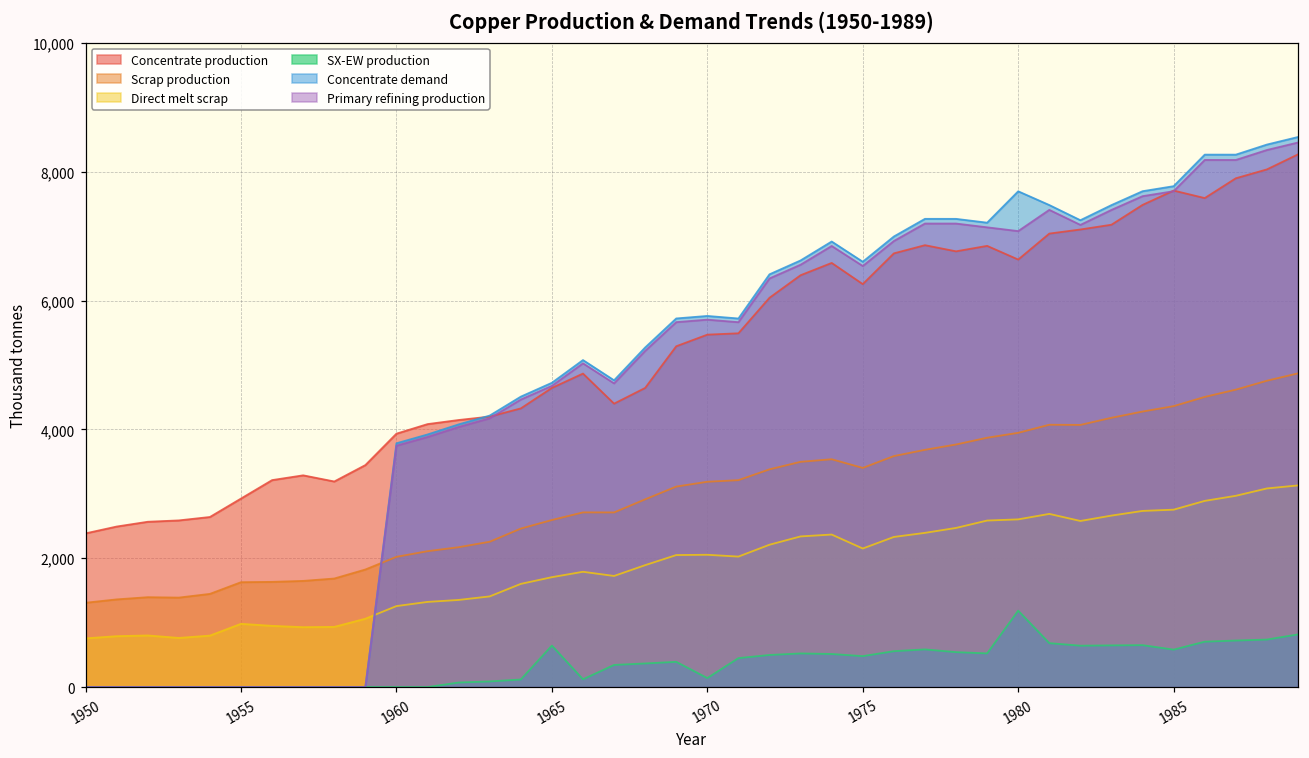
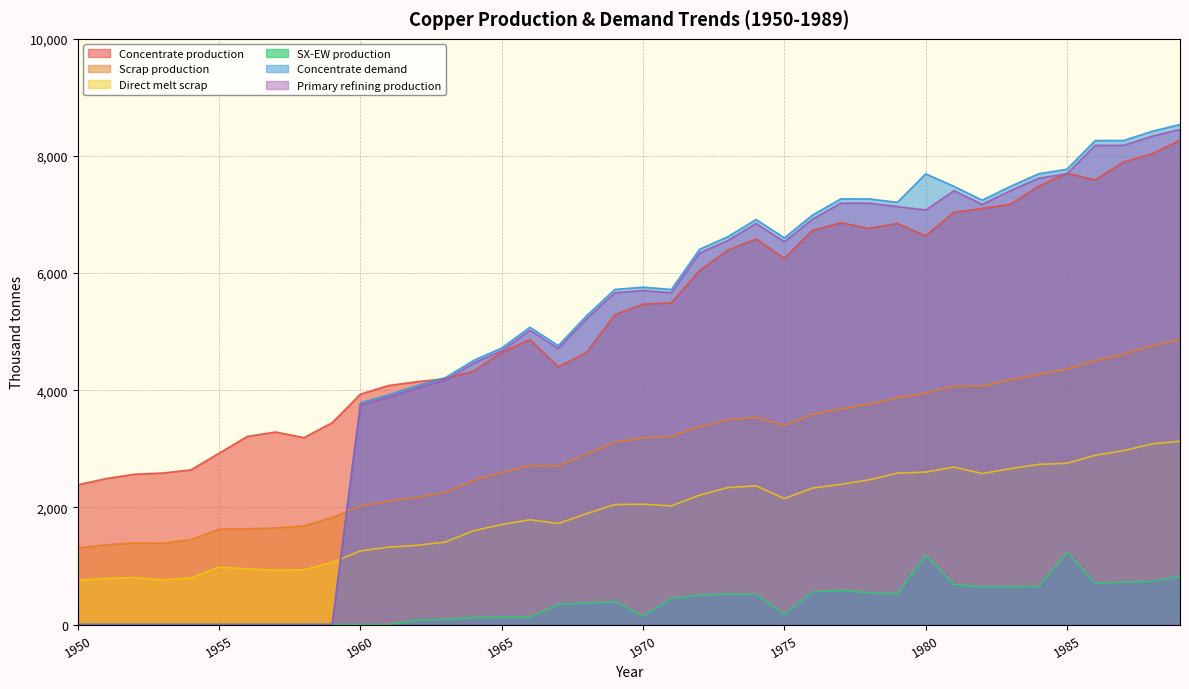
SX-EW production, 1965: 600 -> 100
SX-EW production, 1975: 500 -> 200
SX-EW production, 1985: 600 -> 1,200
